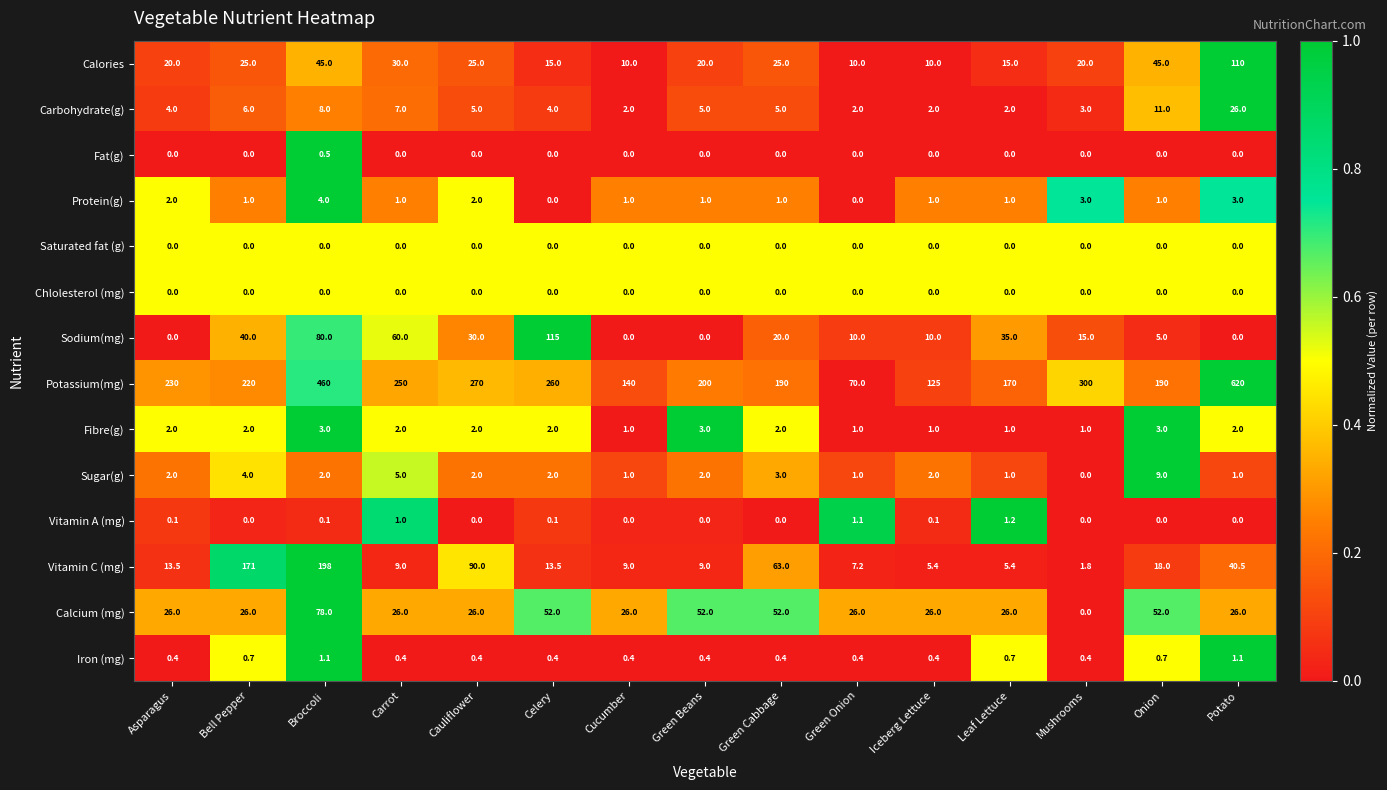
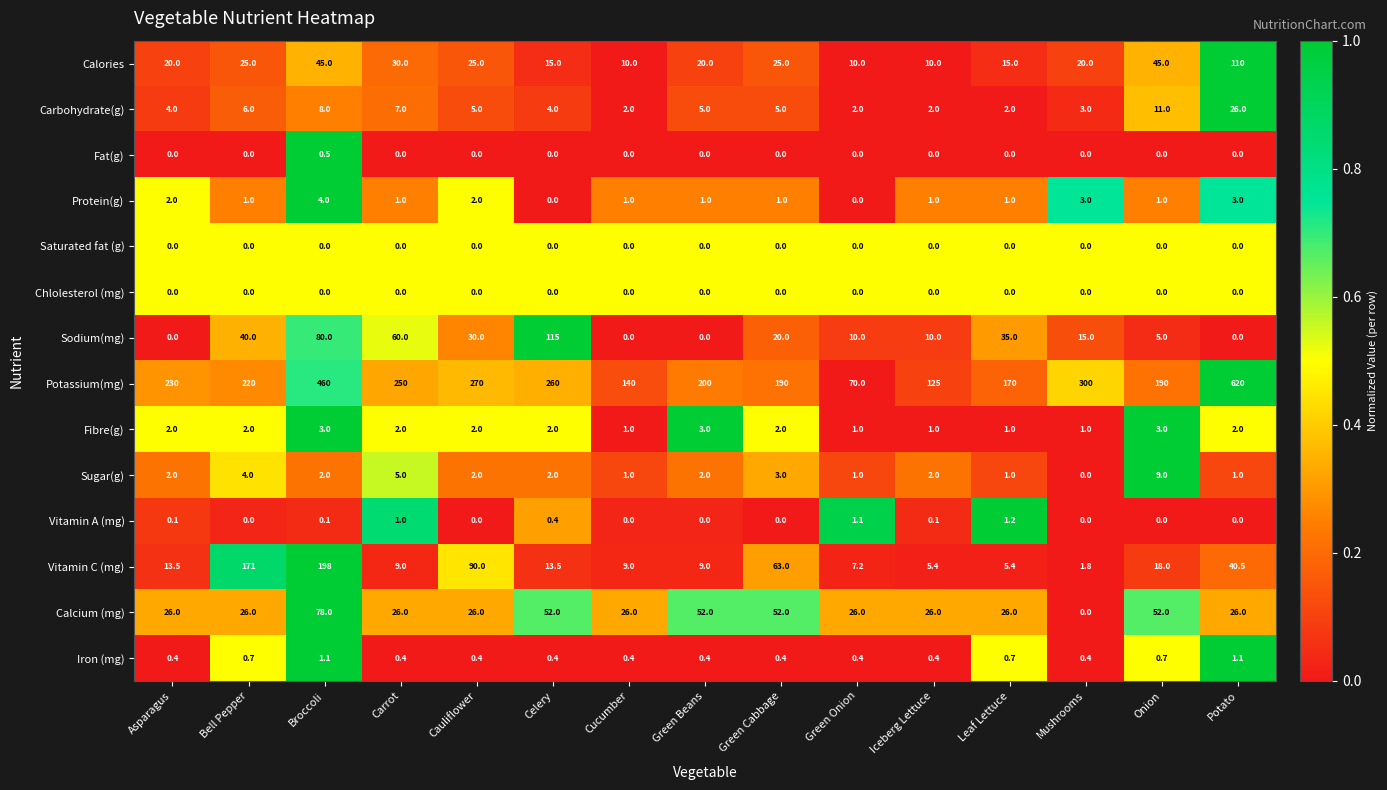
Vitamin A (mg), Celery: 0.1 -> 0.4
